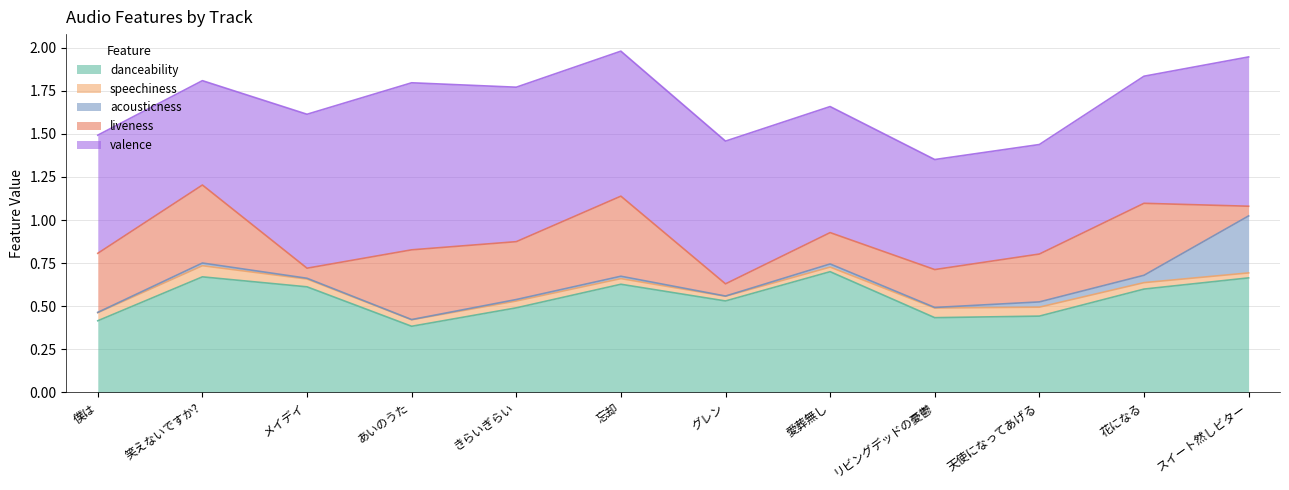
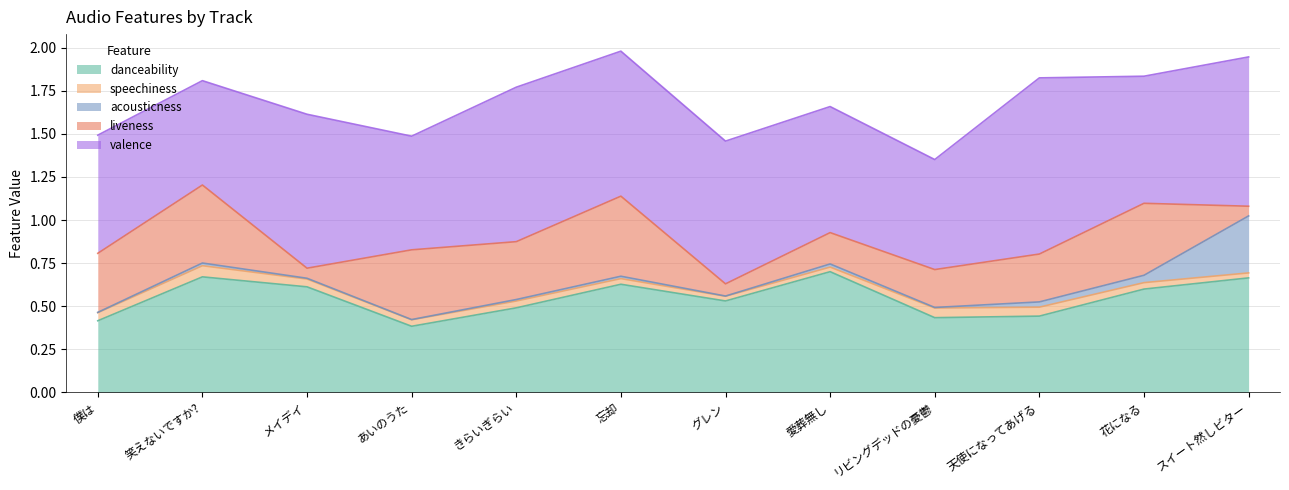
valence, あいのうた: 0.97 -> 0.66
valence, 天使になってあげる: 0.64 -> 1.02
